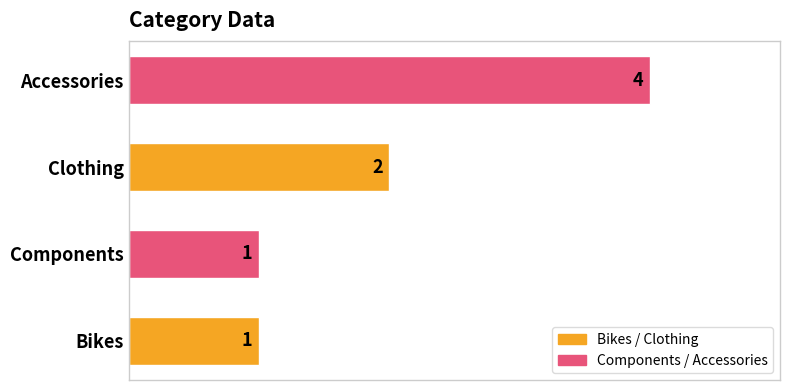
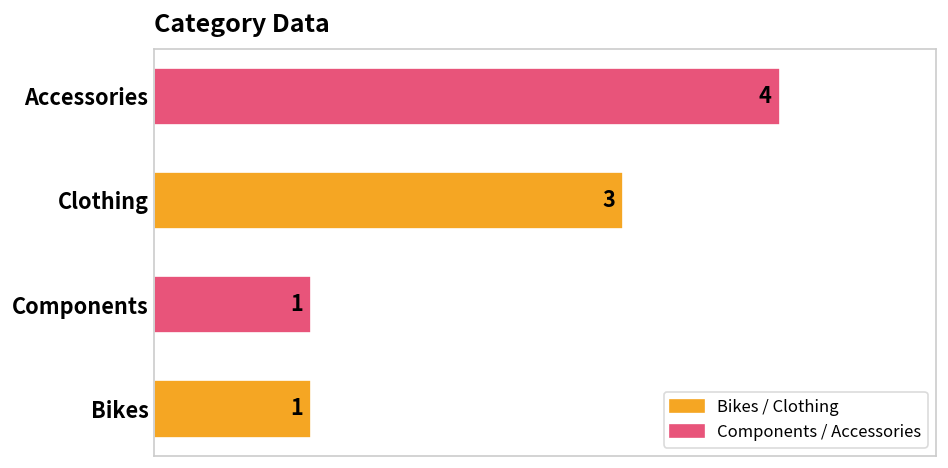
Clothing: 2 -> 3
